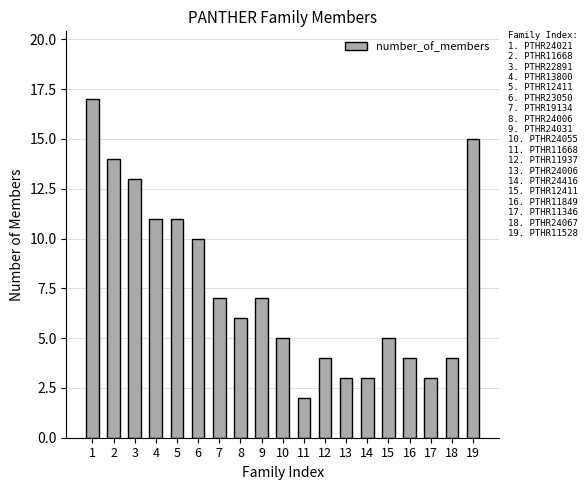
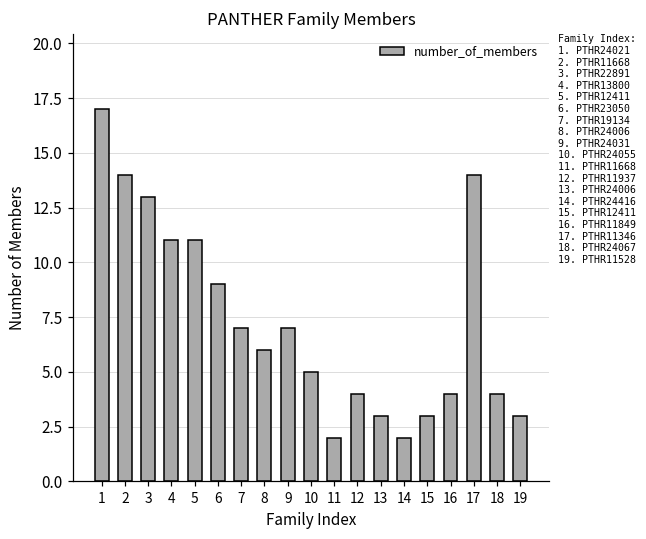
6: 10 -> 9
14: 3 -> 2
15: 5 -> 3
17: 3 -> 14
19: 15 -> 3
